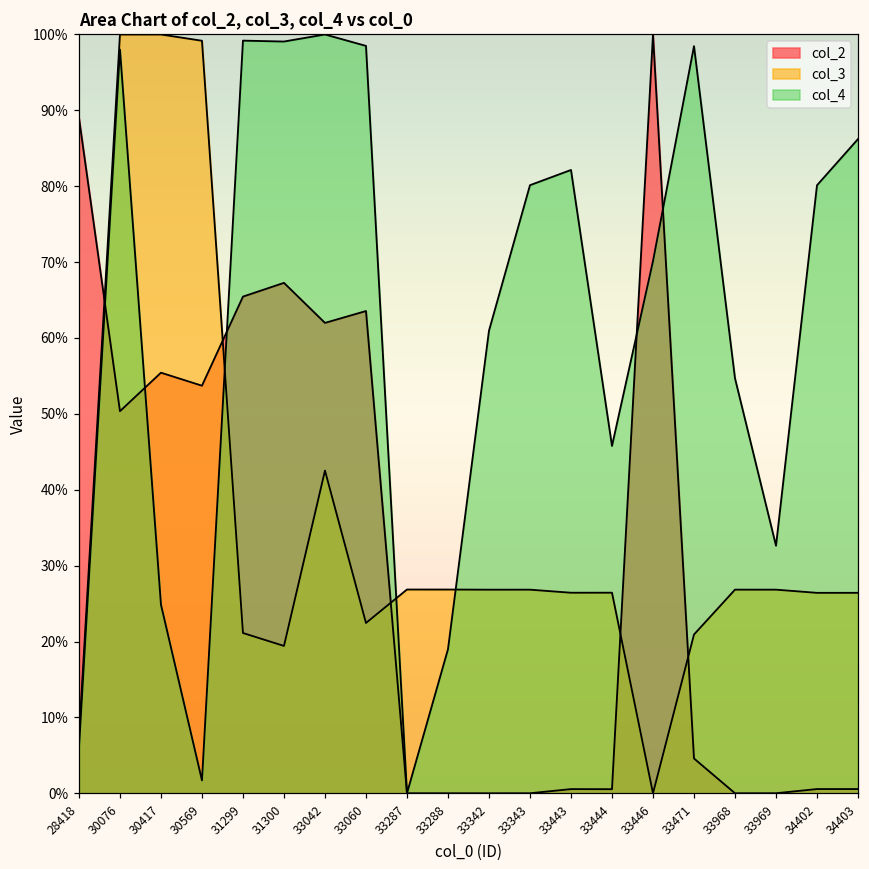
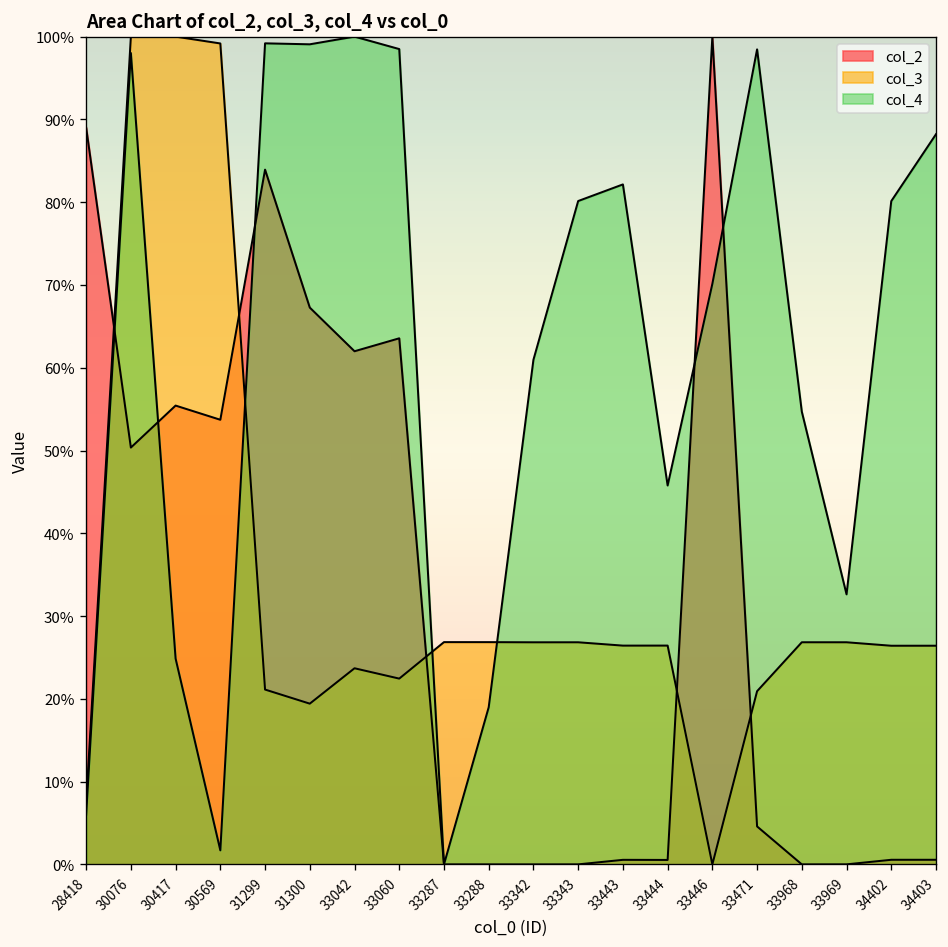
col_2, 31299: 65% -> 84%
col_3, 33042: 43% -> 24%
col_4, 34403: 86% -> 88%
